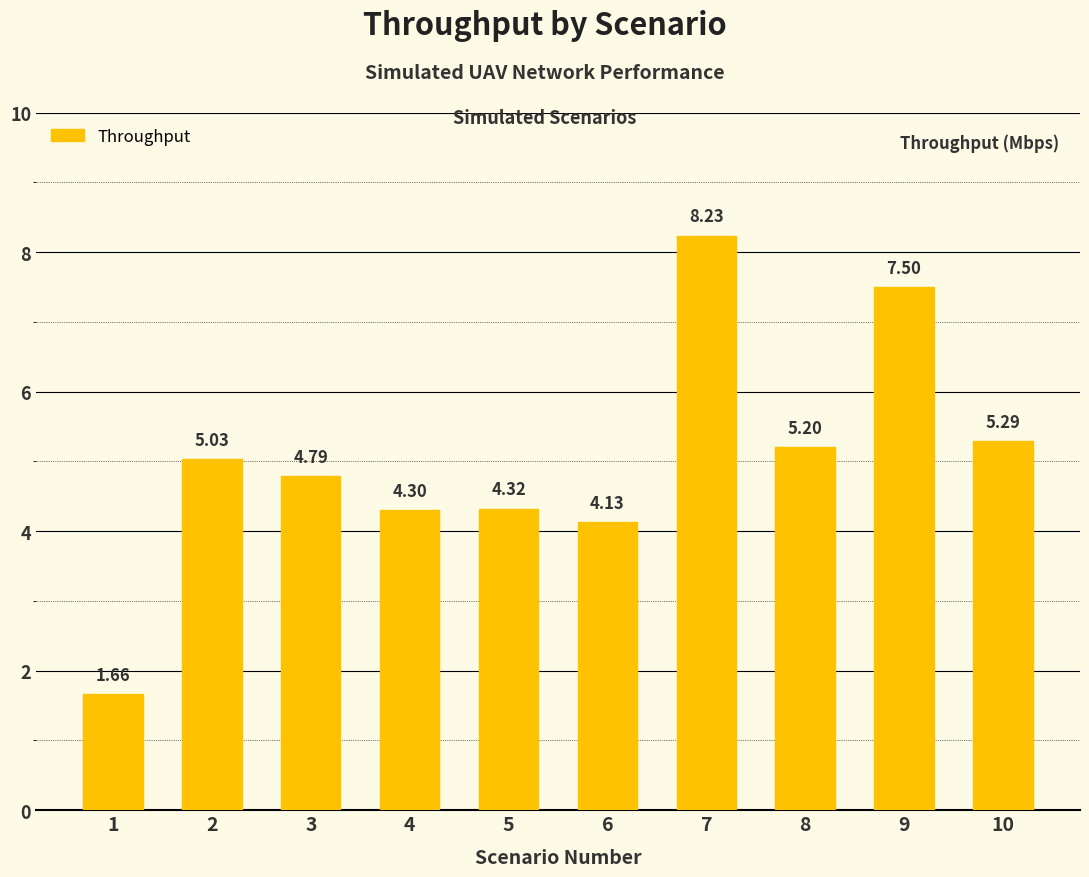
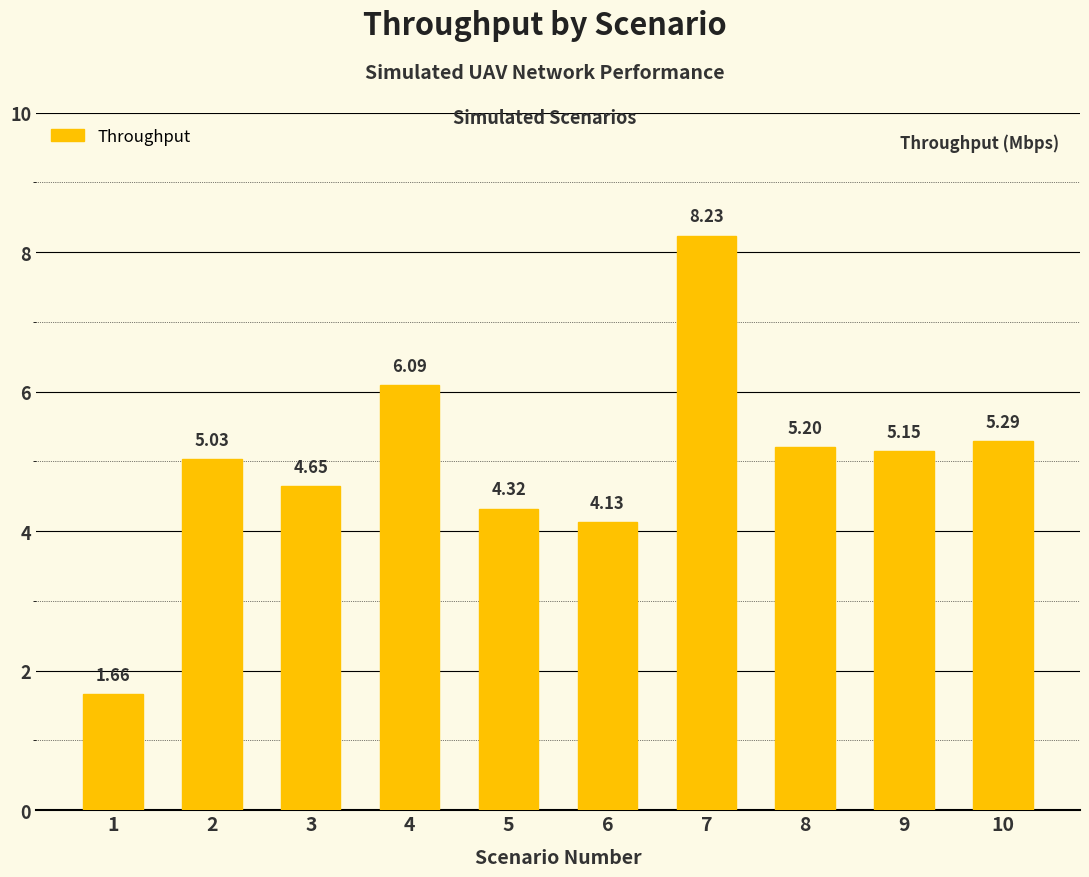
3: 4.79 -> 4.65
4: 4.30 -> 6.09
9: 7.50 -> 5.15
